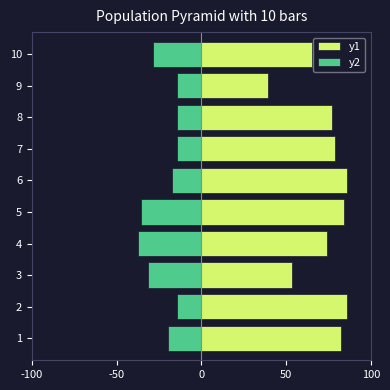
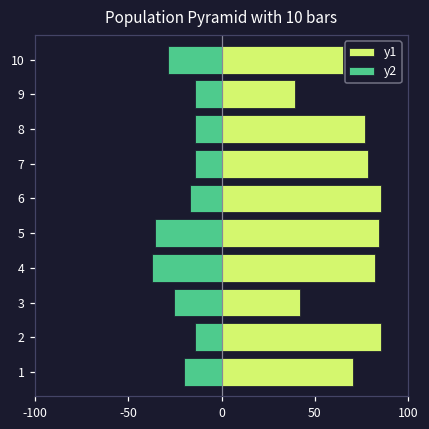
y1, 4: 74 -> 82
y1, 3: 54 -> 42
y2, 3: -31 -> -26
y1, 1: 82 -> 70
